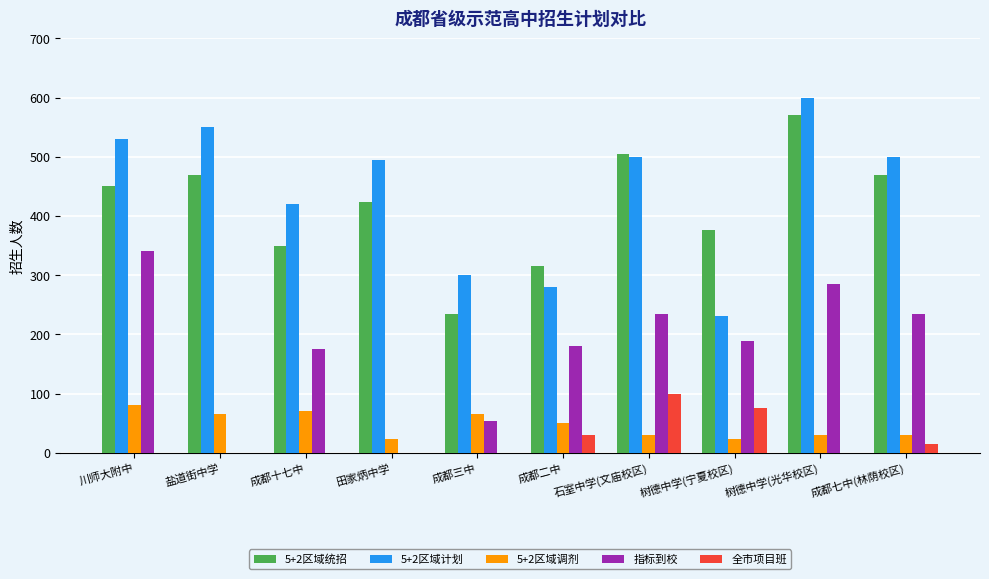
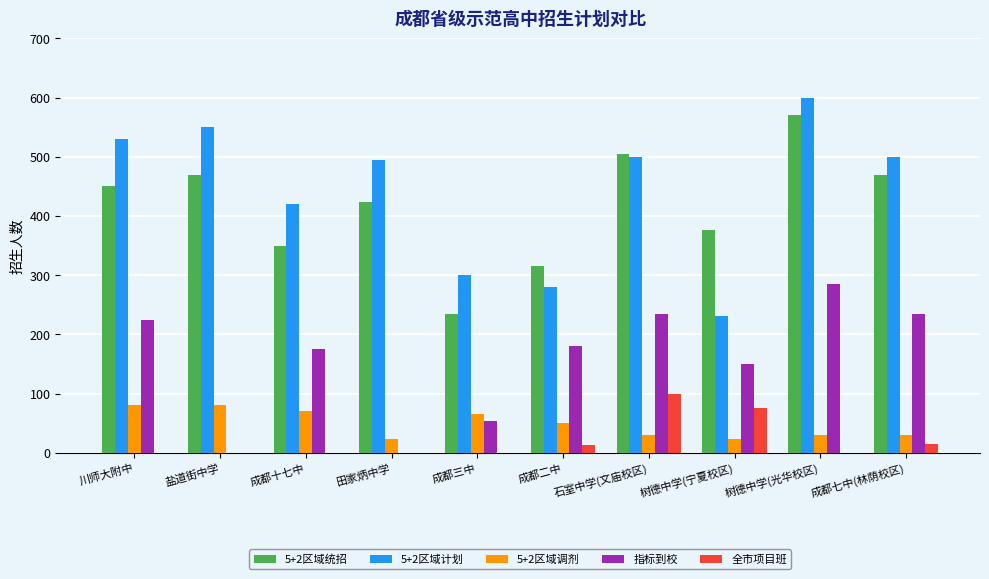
指标到校, 川师大附中: 340 -> 230
5+2区域调剂, 盐道街中学: 70 -> 80
全市项目班, 成都二中: 30 -> 10
指标到校, 树德中学(宁夏校区): 190 -> 150
